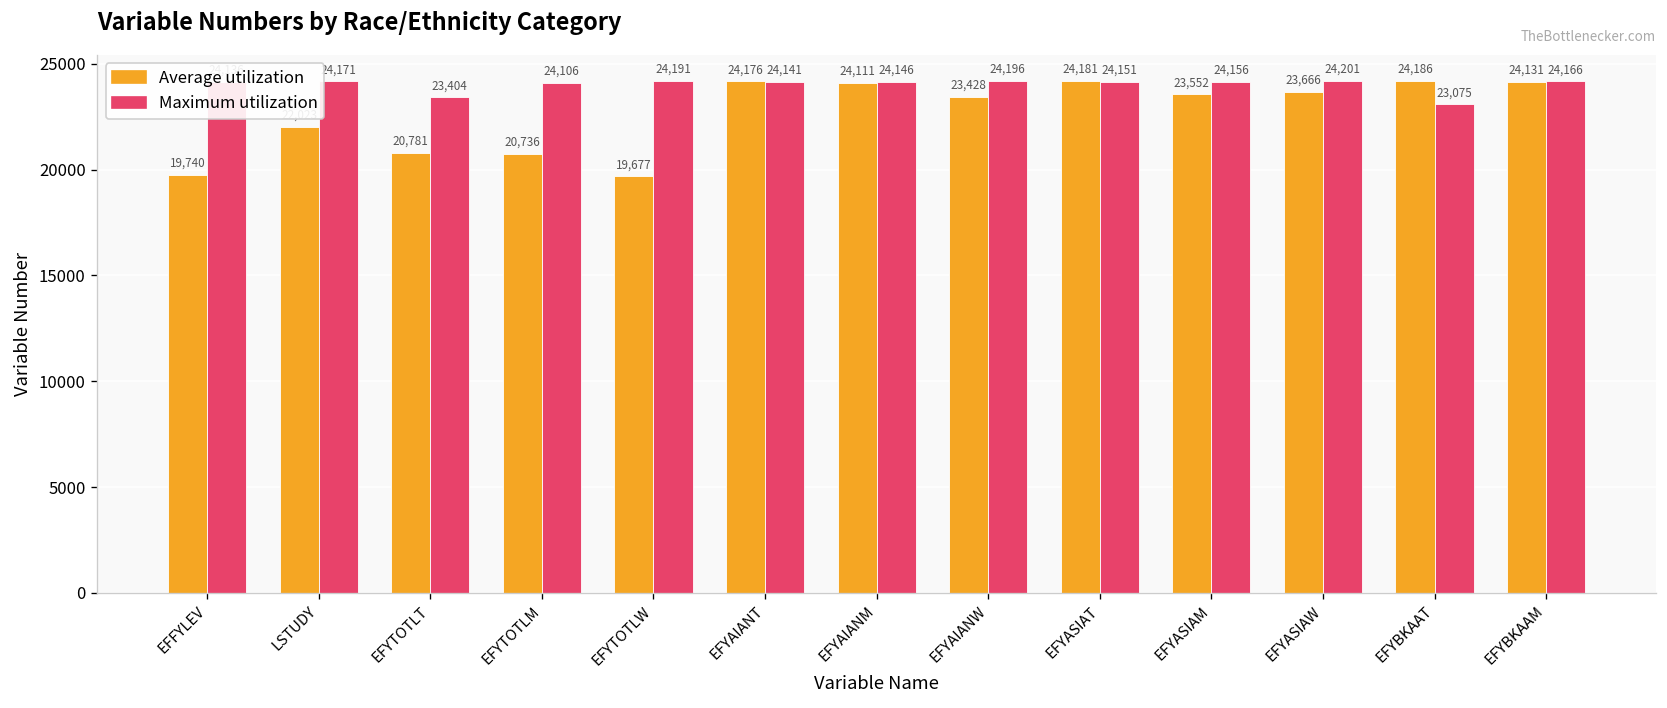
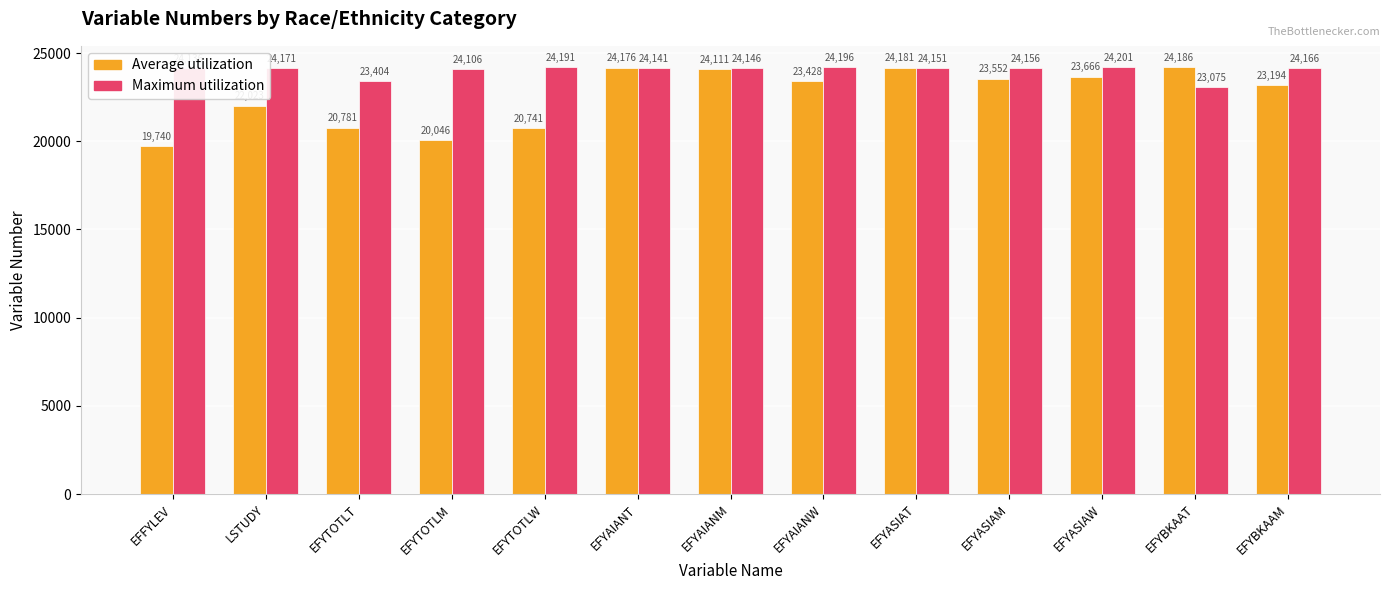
Average utilization, EFYTOTLM: 20,736 -> 20,046
Average utilization, EFYTOTLW: 19,677 -> 20,741
Average utilization, EFYBKAAM: 24,131 -> 23,194
